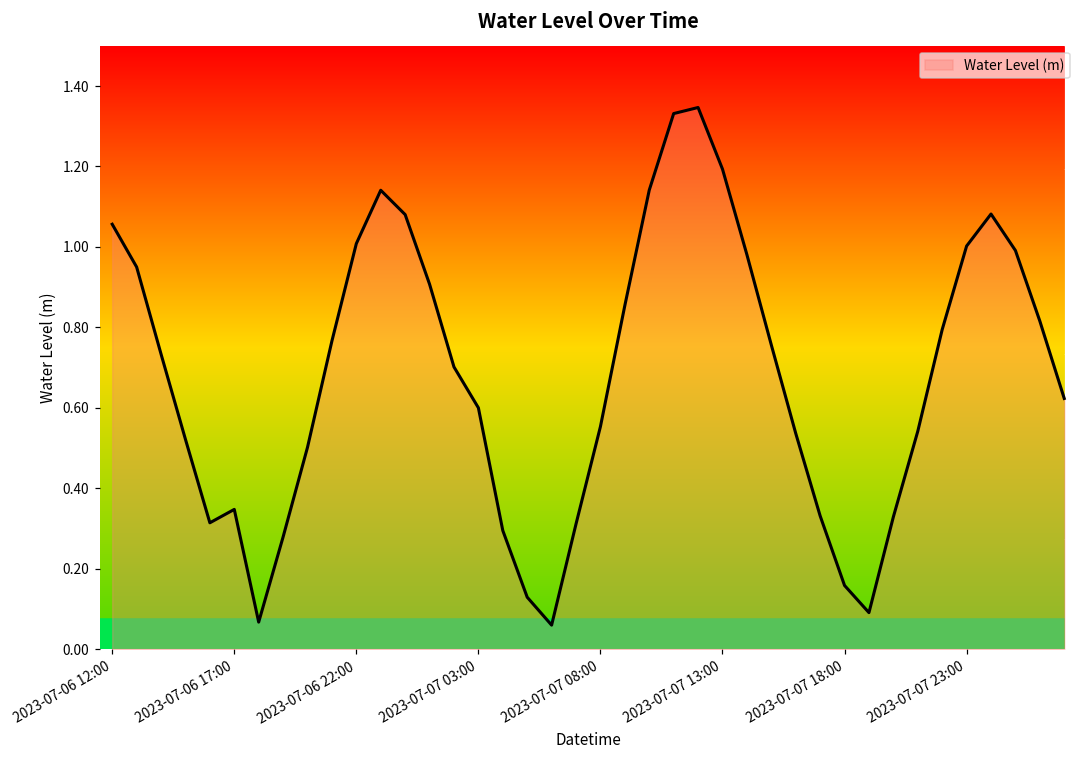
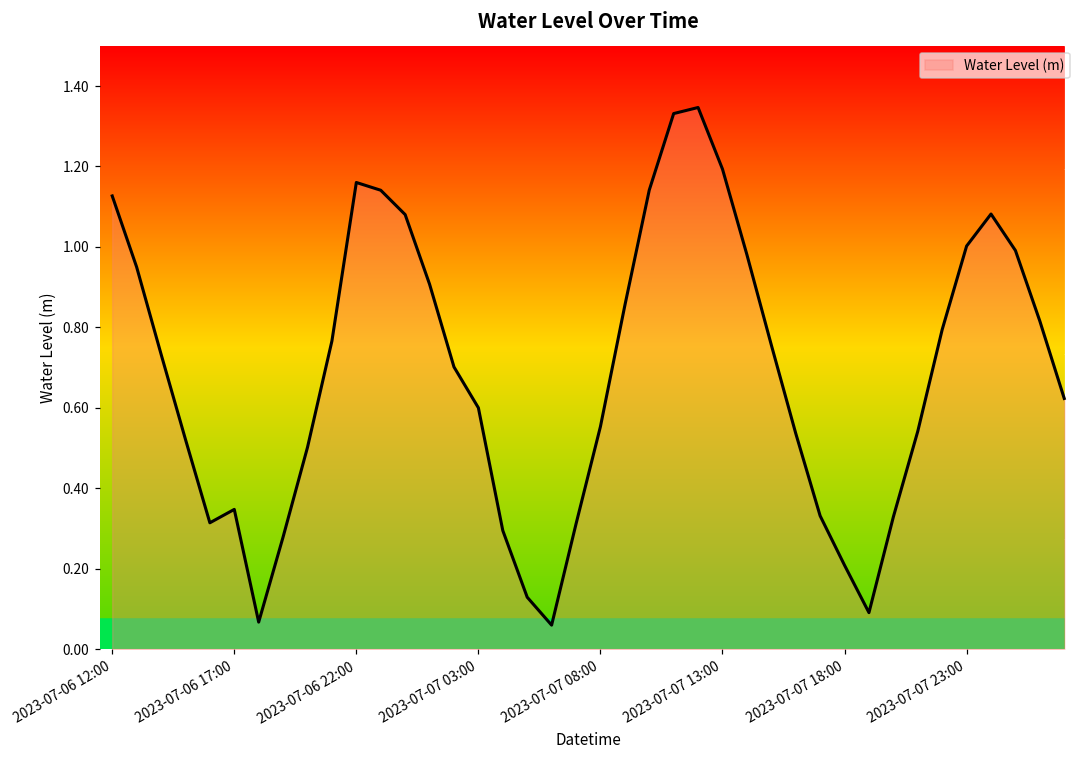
2023-07-06 12:00: 1.06 -> 1.13
2023-07-06 22:00: 1.01 -> 1.16
2023-07-07 18:00: 0.16 -> 0.21
